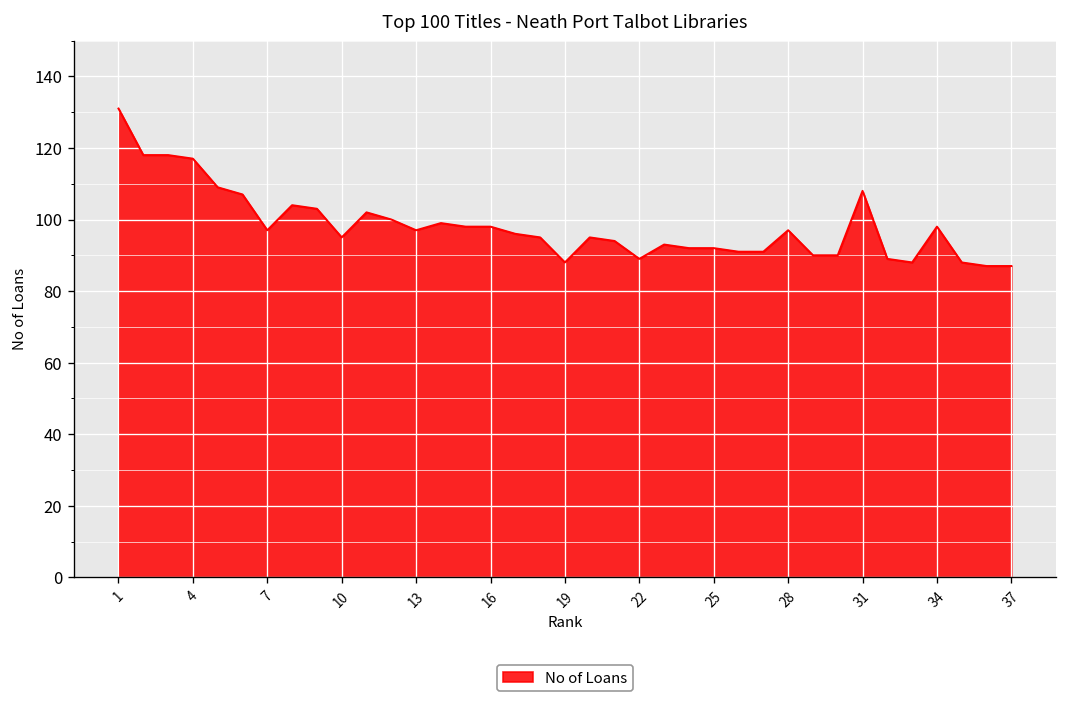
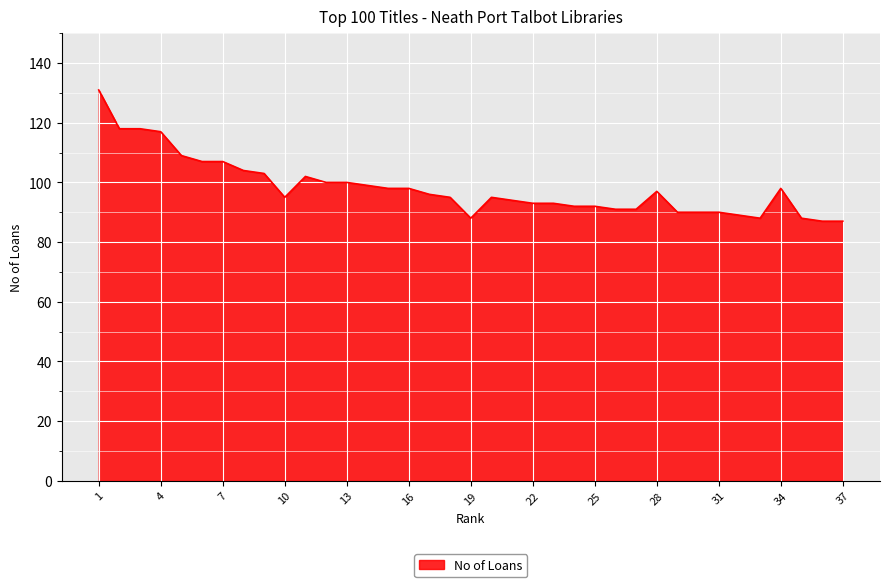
7: 97 -> 107
13: 97 -> 100
22: 89 -> 93
31: 108 -> 90
